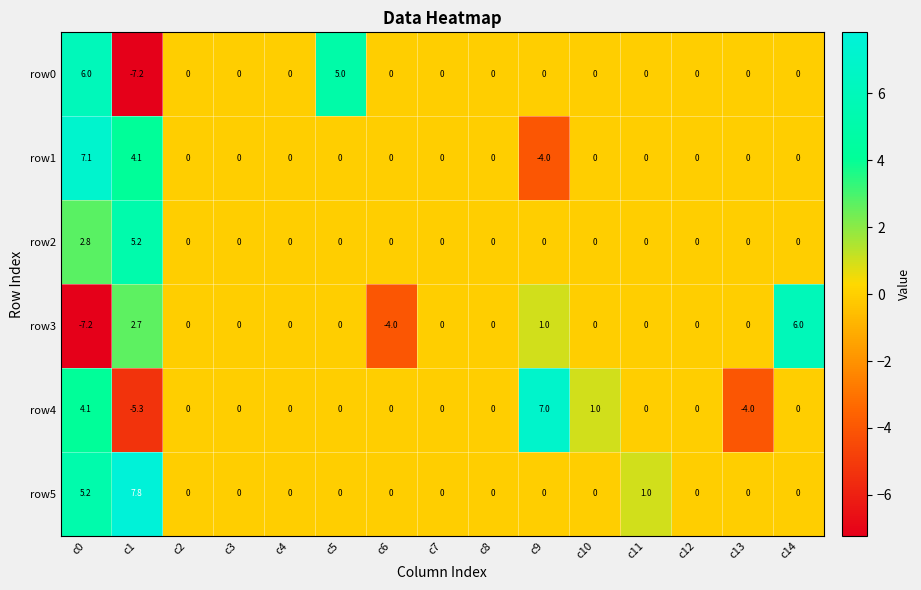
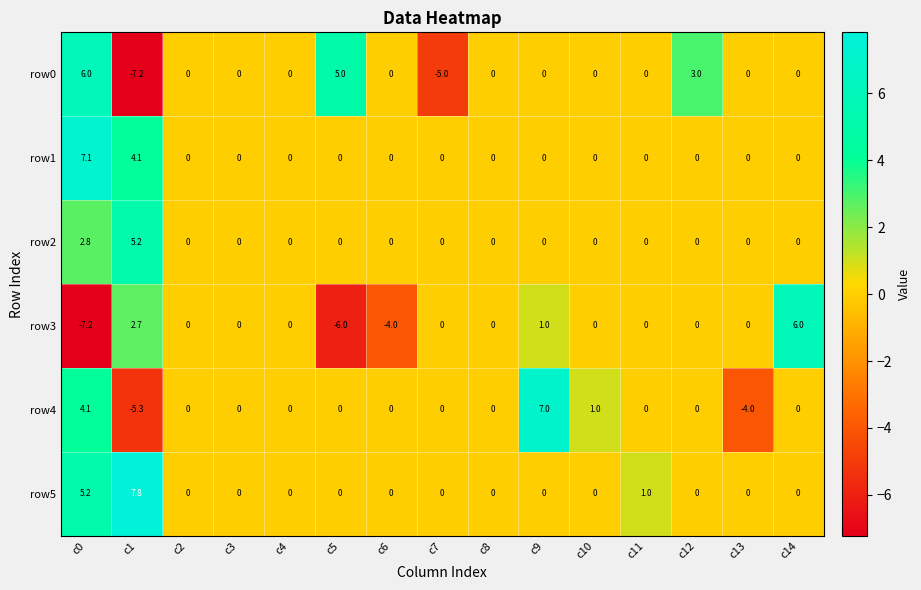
row0, c7: 0 -> -5.0
row0, c12: 0 -> 3.0
row1, c9: -4.0 -> 0
row3, c5: 0 -> -6.0
